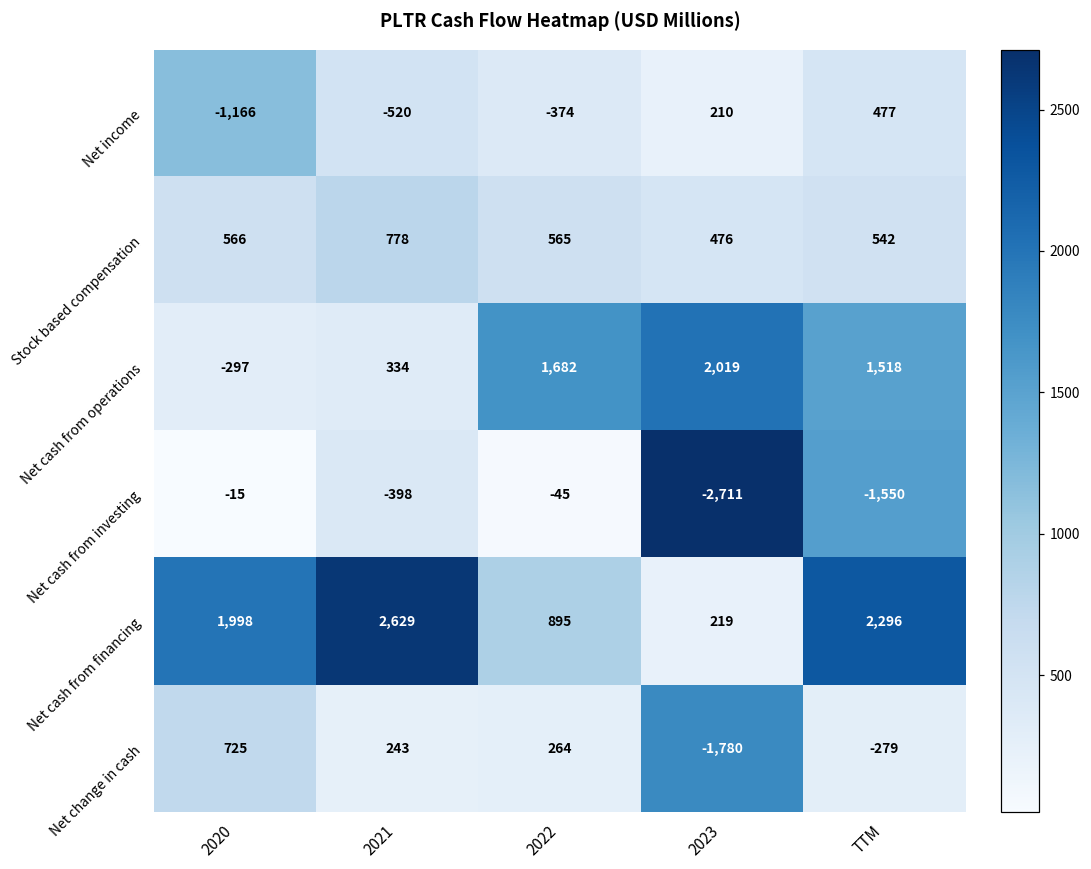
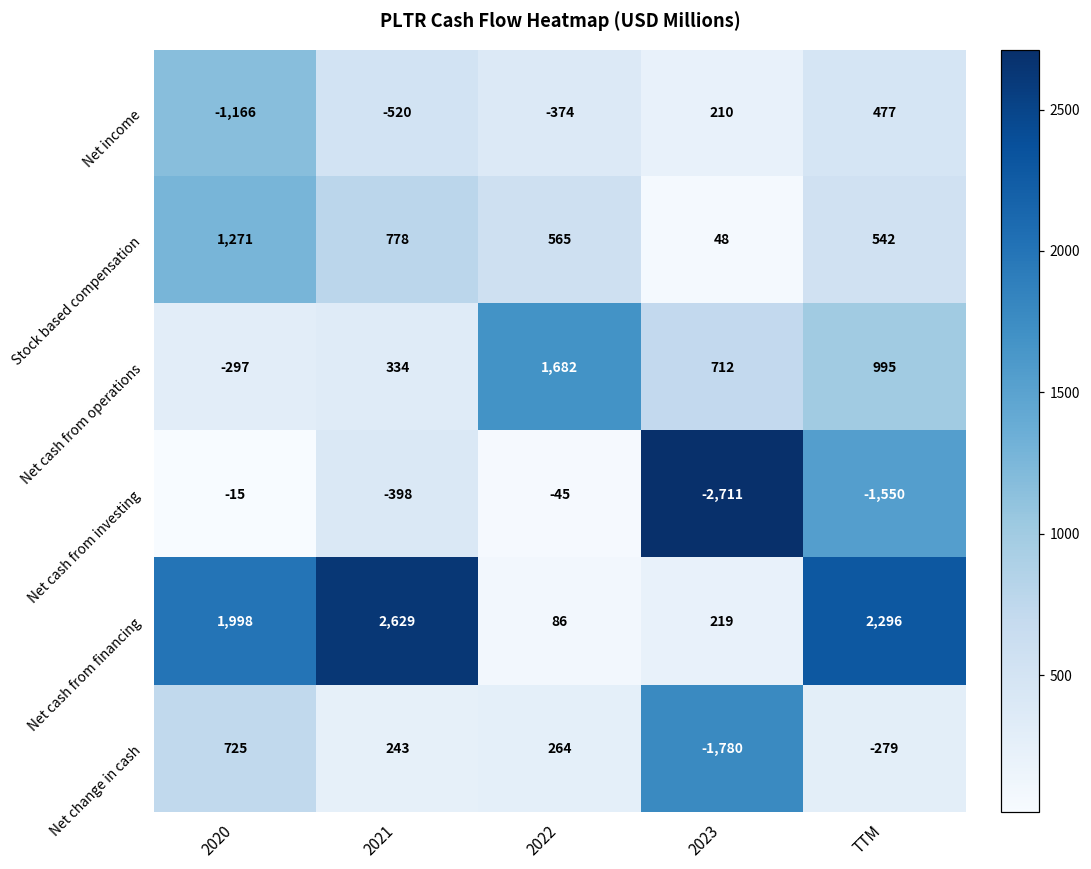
Stock based compensation, 2020: 566 -> 1,271
Stock based compensation, 2023: 476 -> 48
Net cash from operations, 2023: 2,019 -> 712
Net cash from operations, TTM: 1,518 -> 995
Net cash from financing, 2022: 895 -> 86
